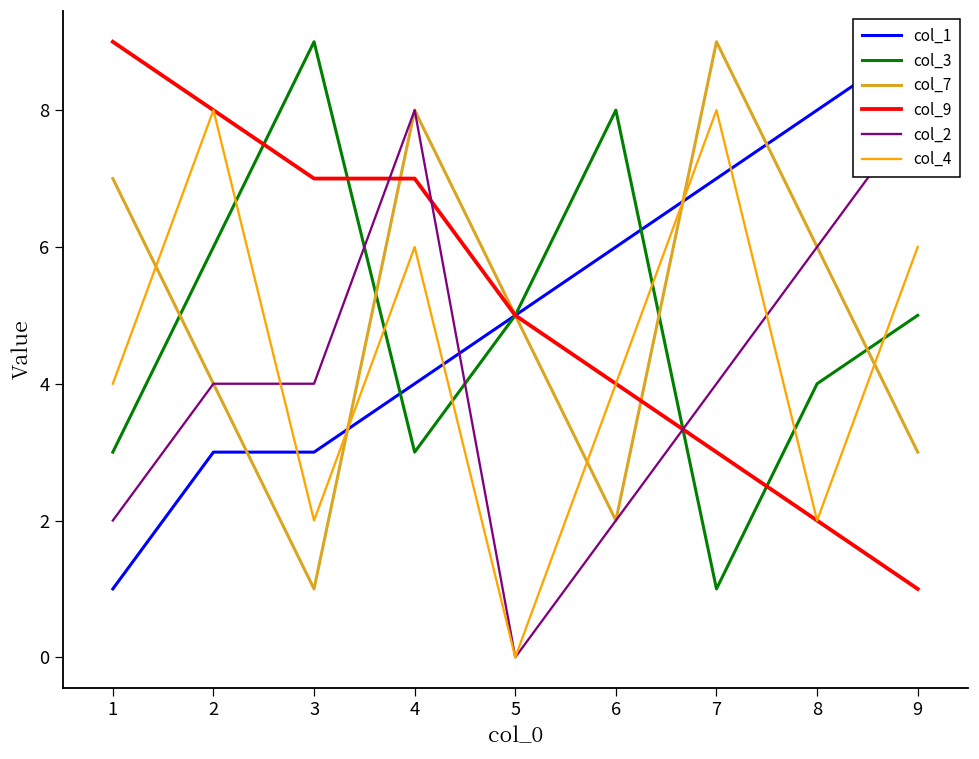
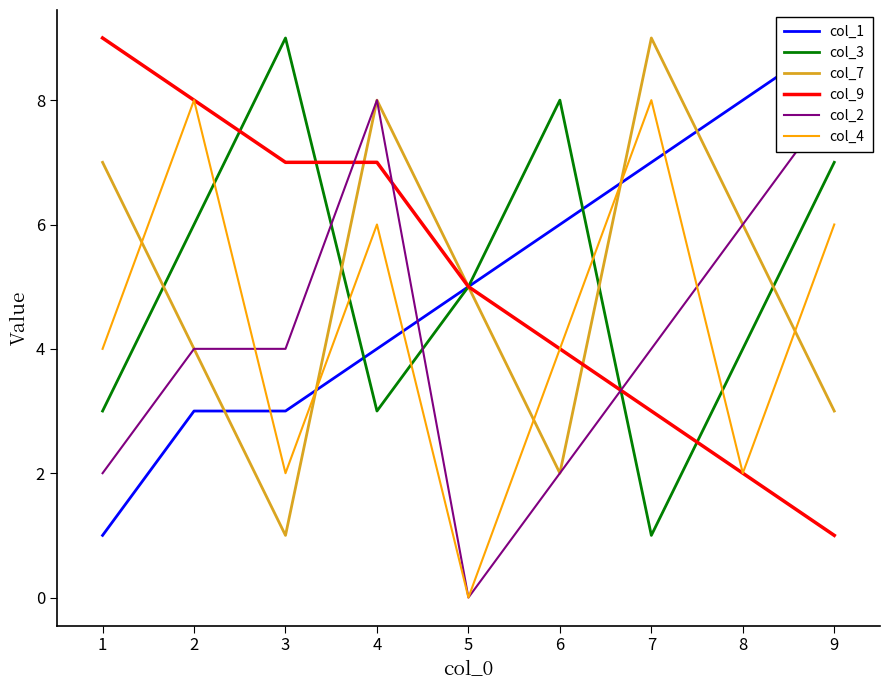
col_3, 9: 5 -> 7
